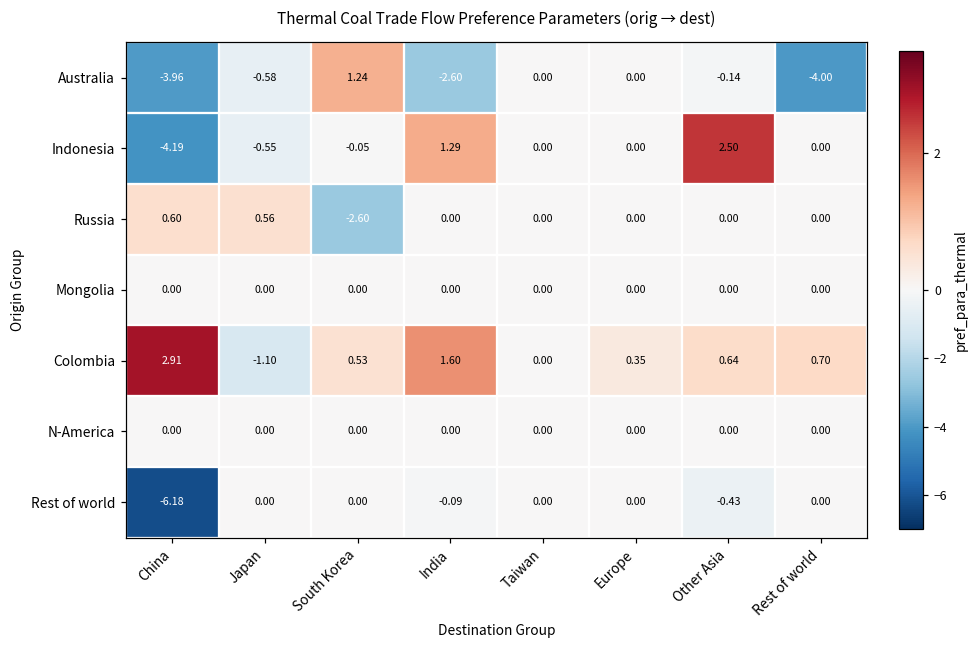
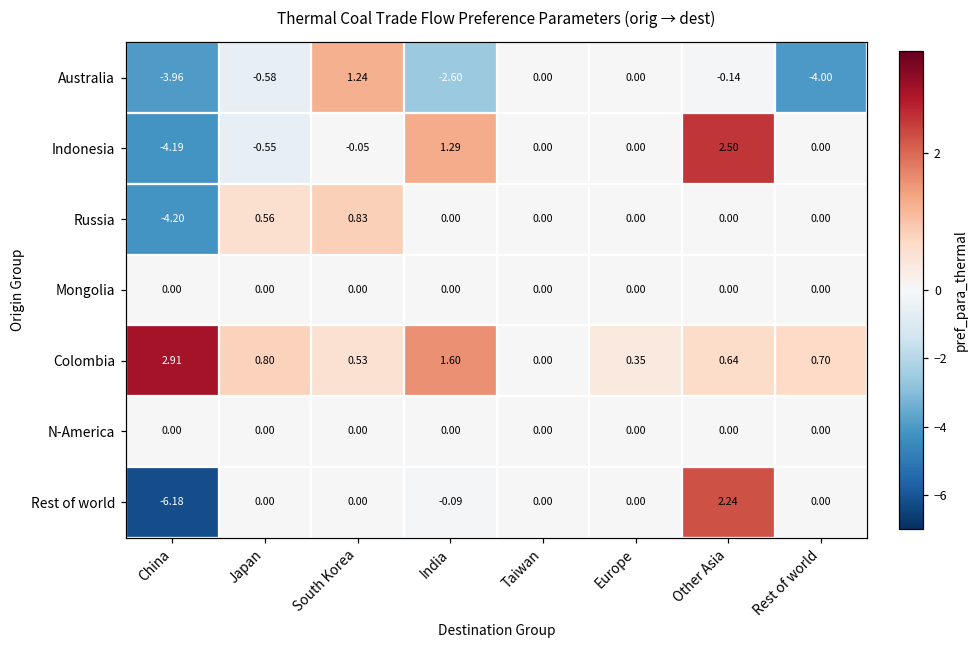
Russia, China: 0.60 -> -4.20
Russia, South Korea: -2.60 -> 0.83
Colombia, Japan: -1.10 -> 0.80
Rest of world, Other Asia: -0.43 -> 2.24
